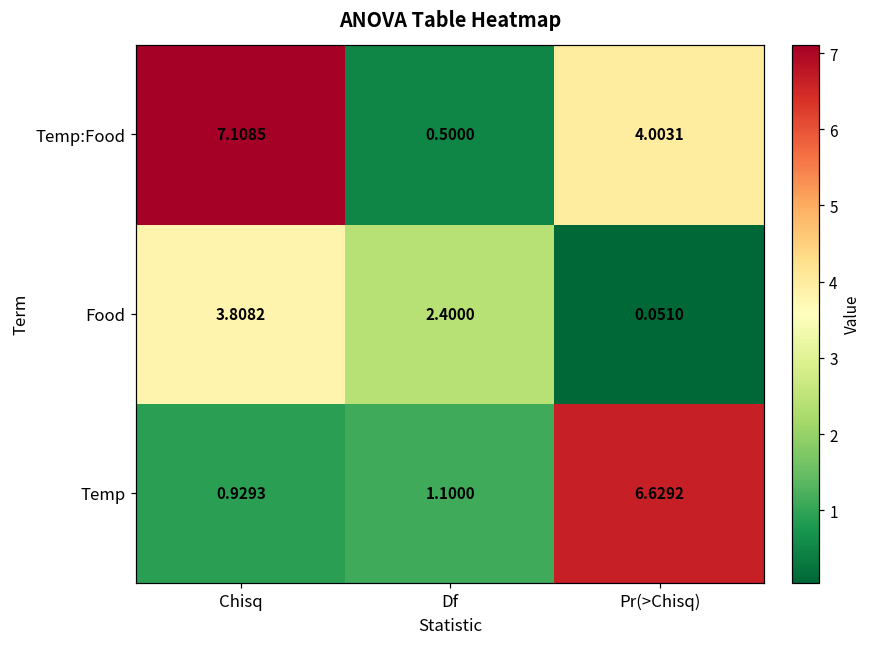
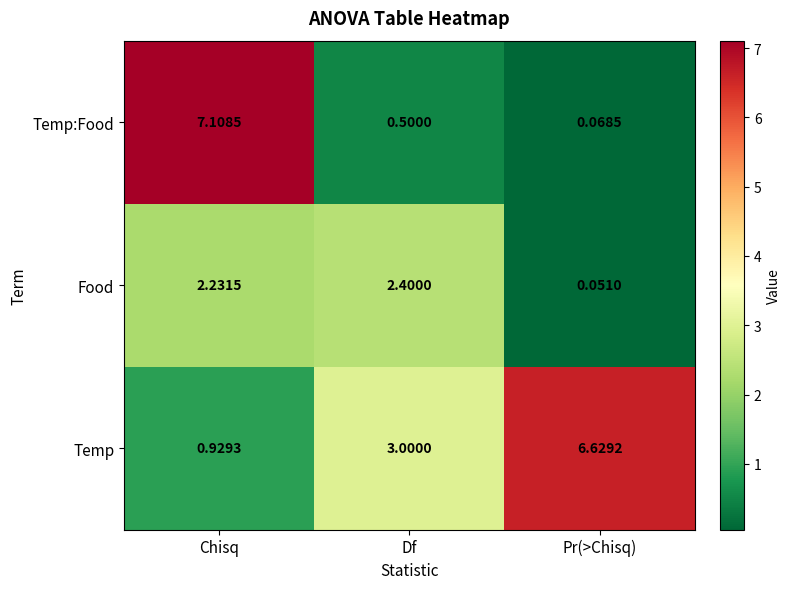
Temp:Food, Pr(>Chisq): 4.0031 -> 0.0685
Food, Chisq: 3.8082 -> 2.2315
Temp, Df: 1.1000 -> 3.0000
